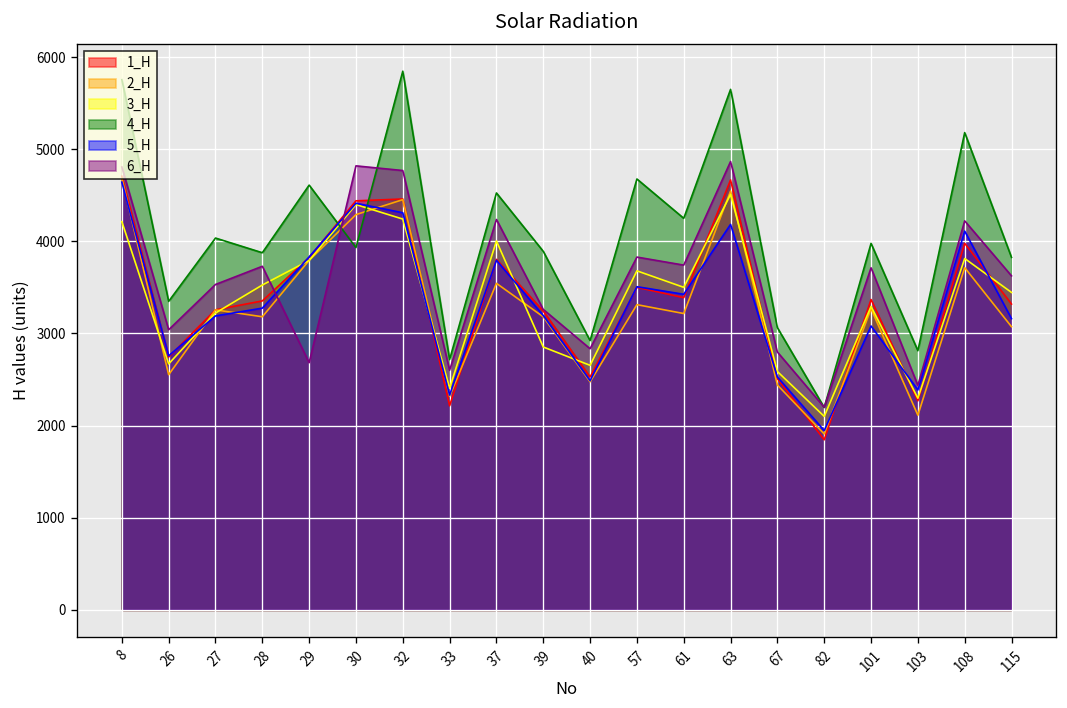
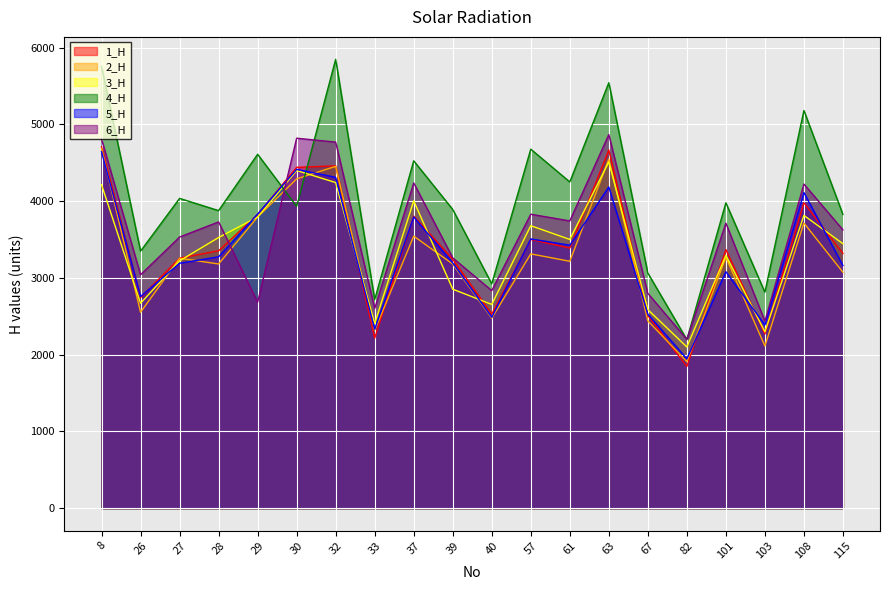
4_H, 63: 5600 -> 5500
